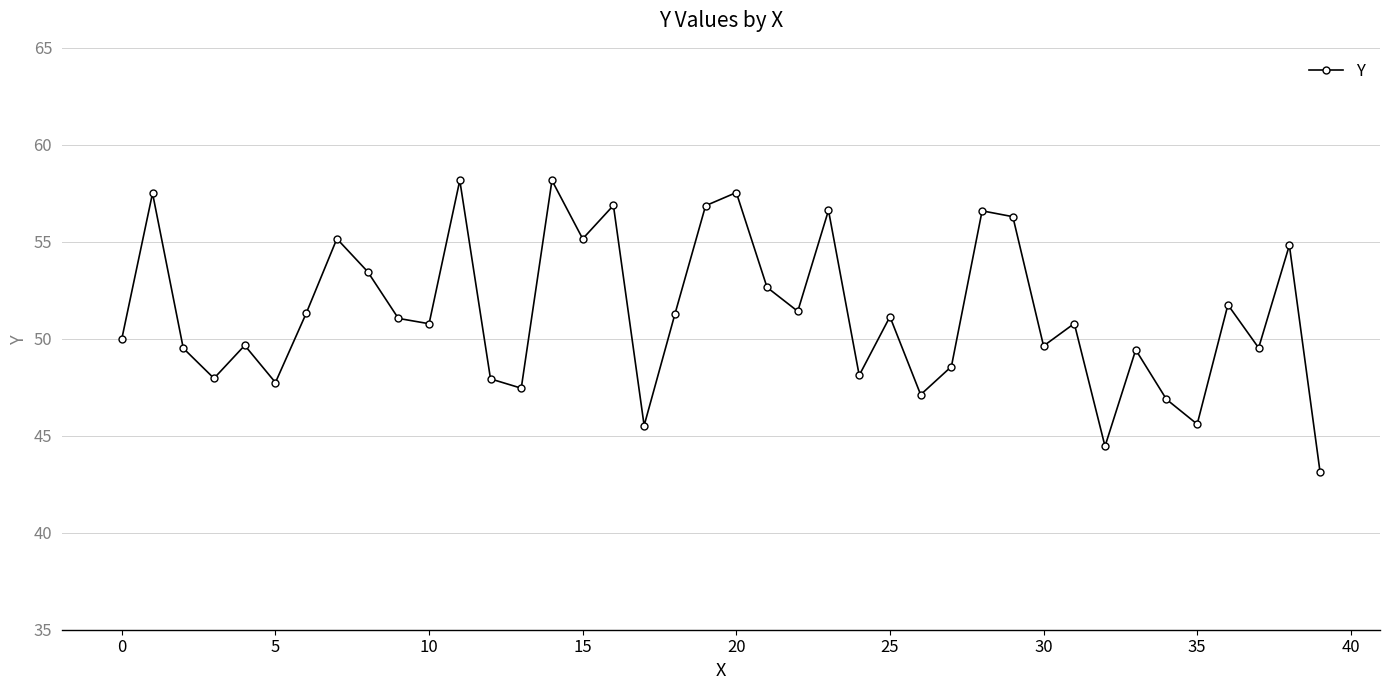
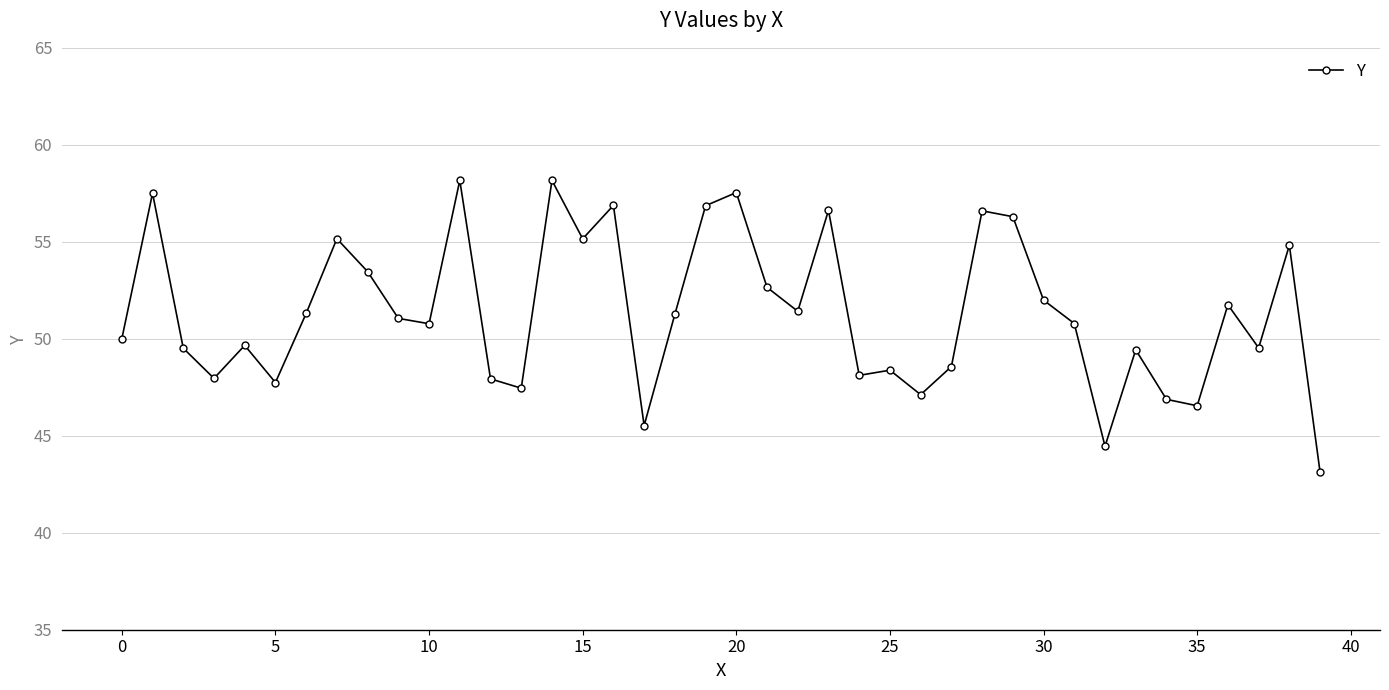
25: 51.1 -> 48.4
30: 49.6 -> 52.0
35: 45.6 -> 46.5
